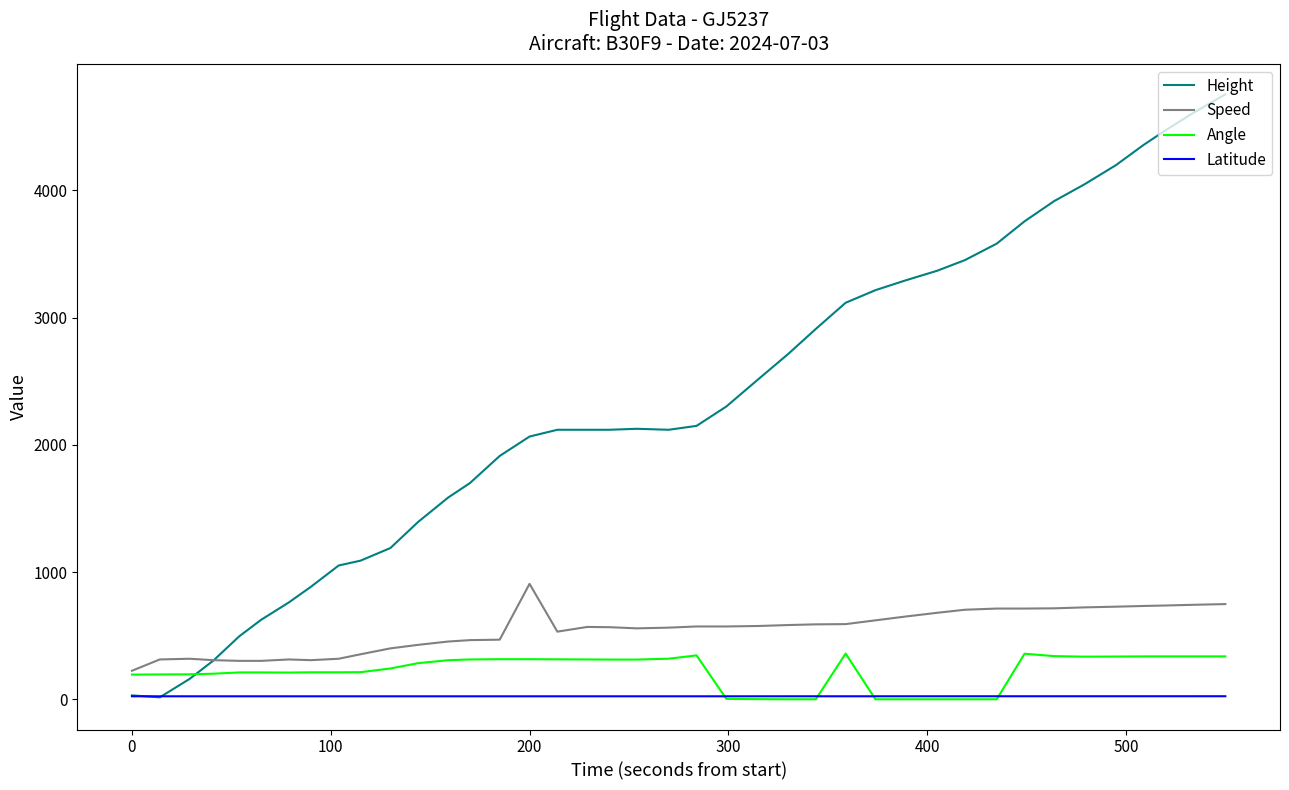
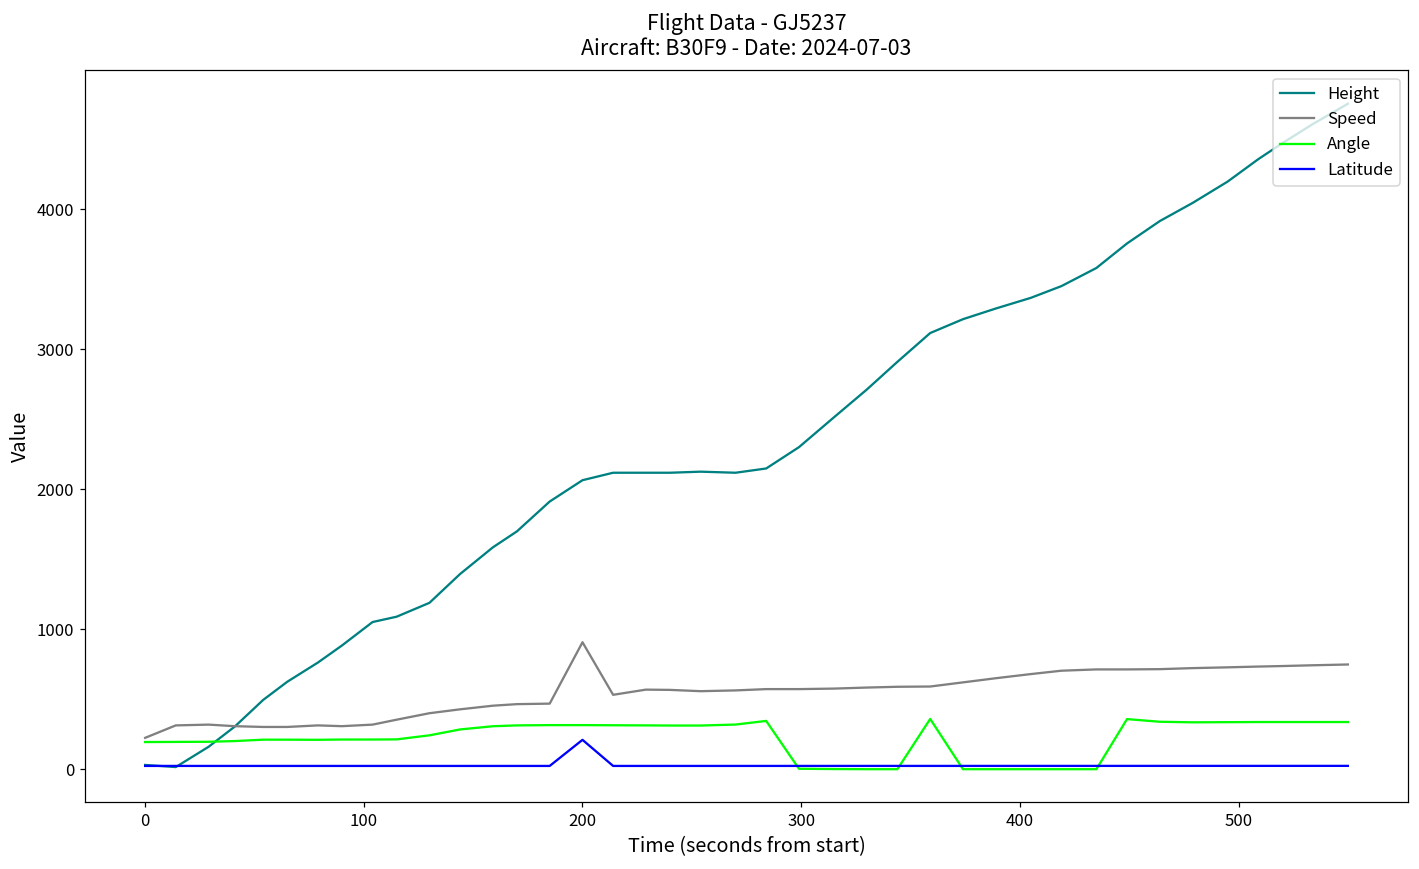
Latitude, 200: 20 -> 210
